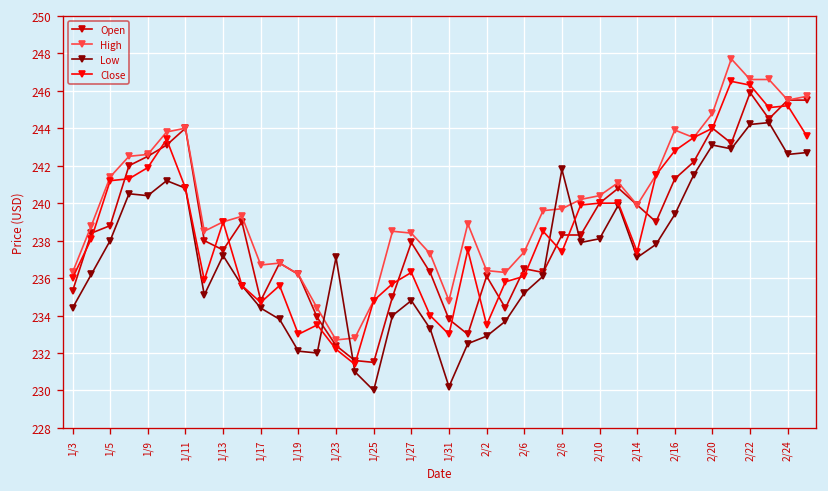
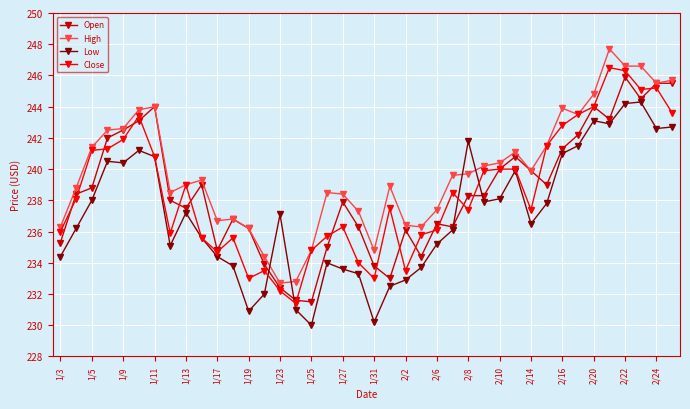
Low, 1/19: 232.1 -> 230.9
Low, 1/27: 234.8 -> 233.6
Low, 2/14: 237.1 -> 236.5
Low, 2/16: 239.4 -> 241.0
